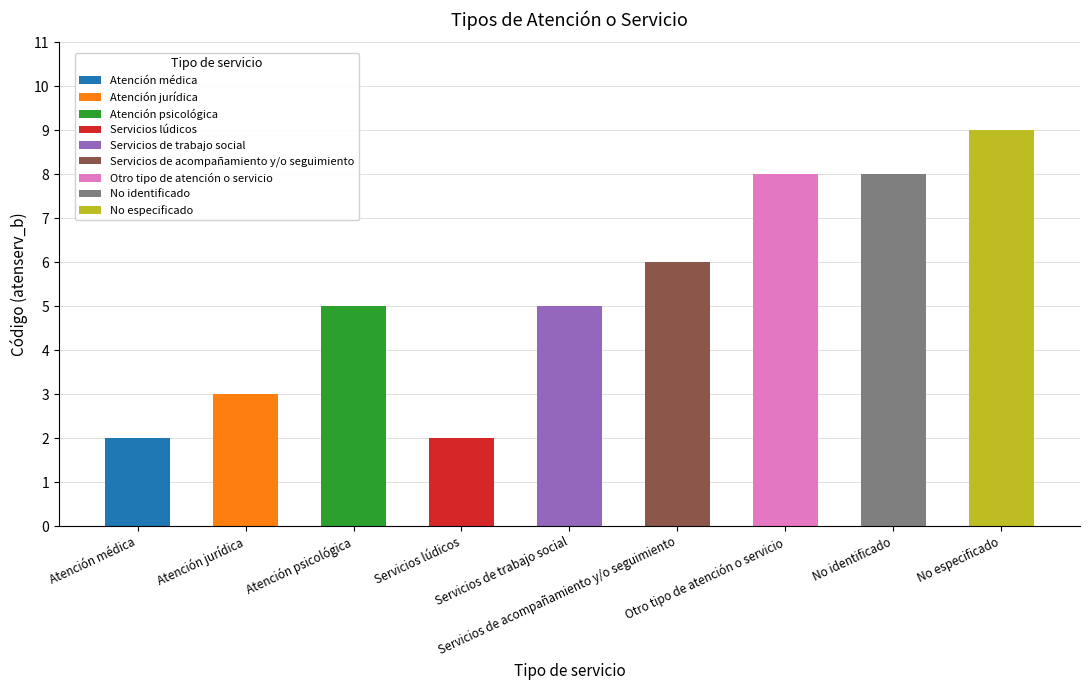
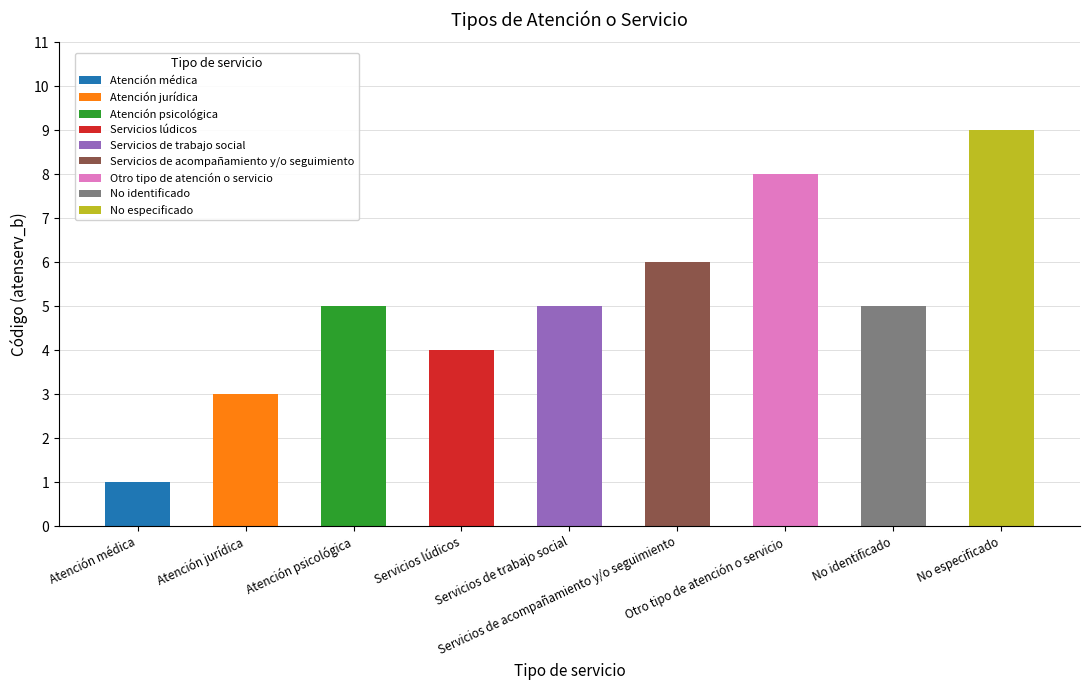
Atención médica: 2 -> 1
Servicios lúdicos: 2 -> 4
No identificado: 8 -> 5
